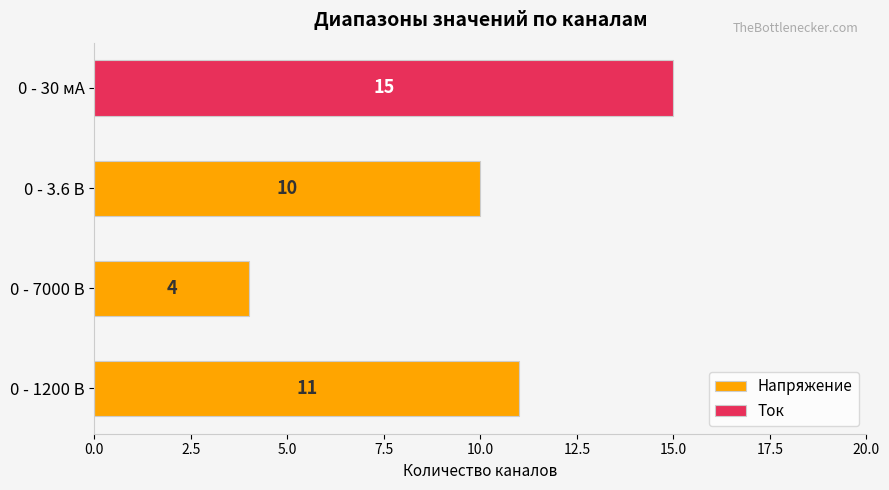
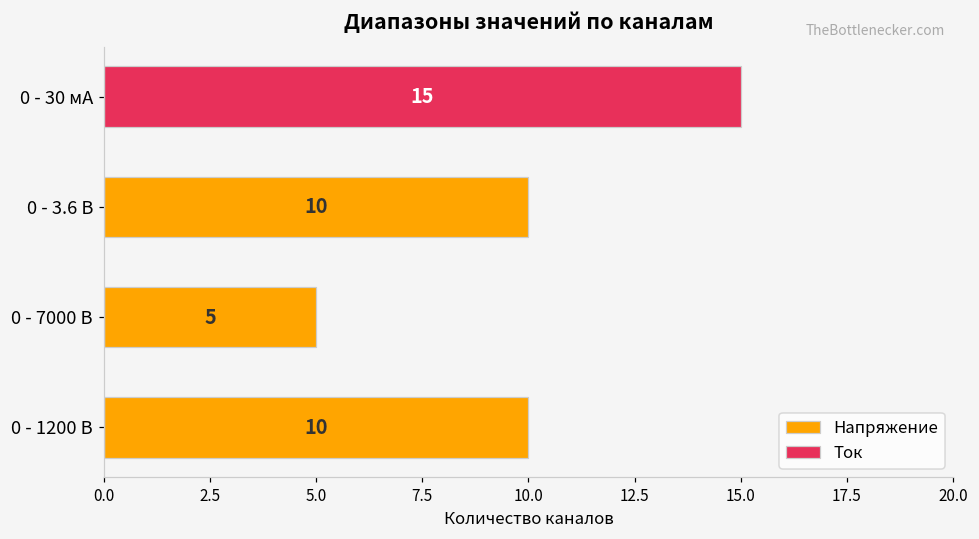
Напряжение, 0 - 7000 В: 4 -> 5
Напряжение, 0 - 1200 В: 11 -> 10
